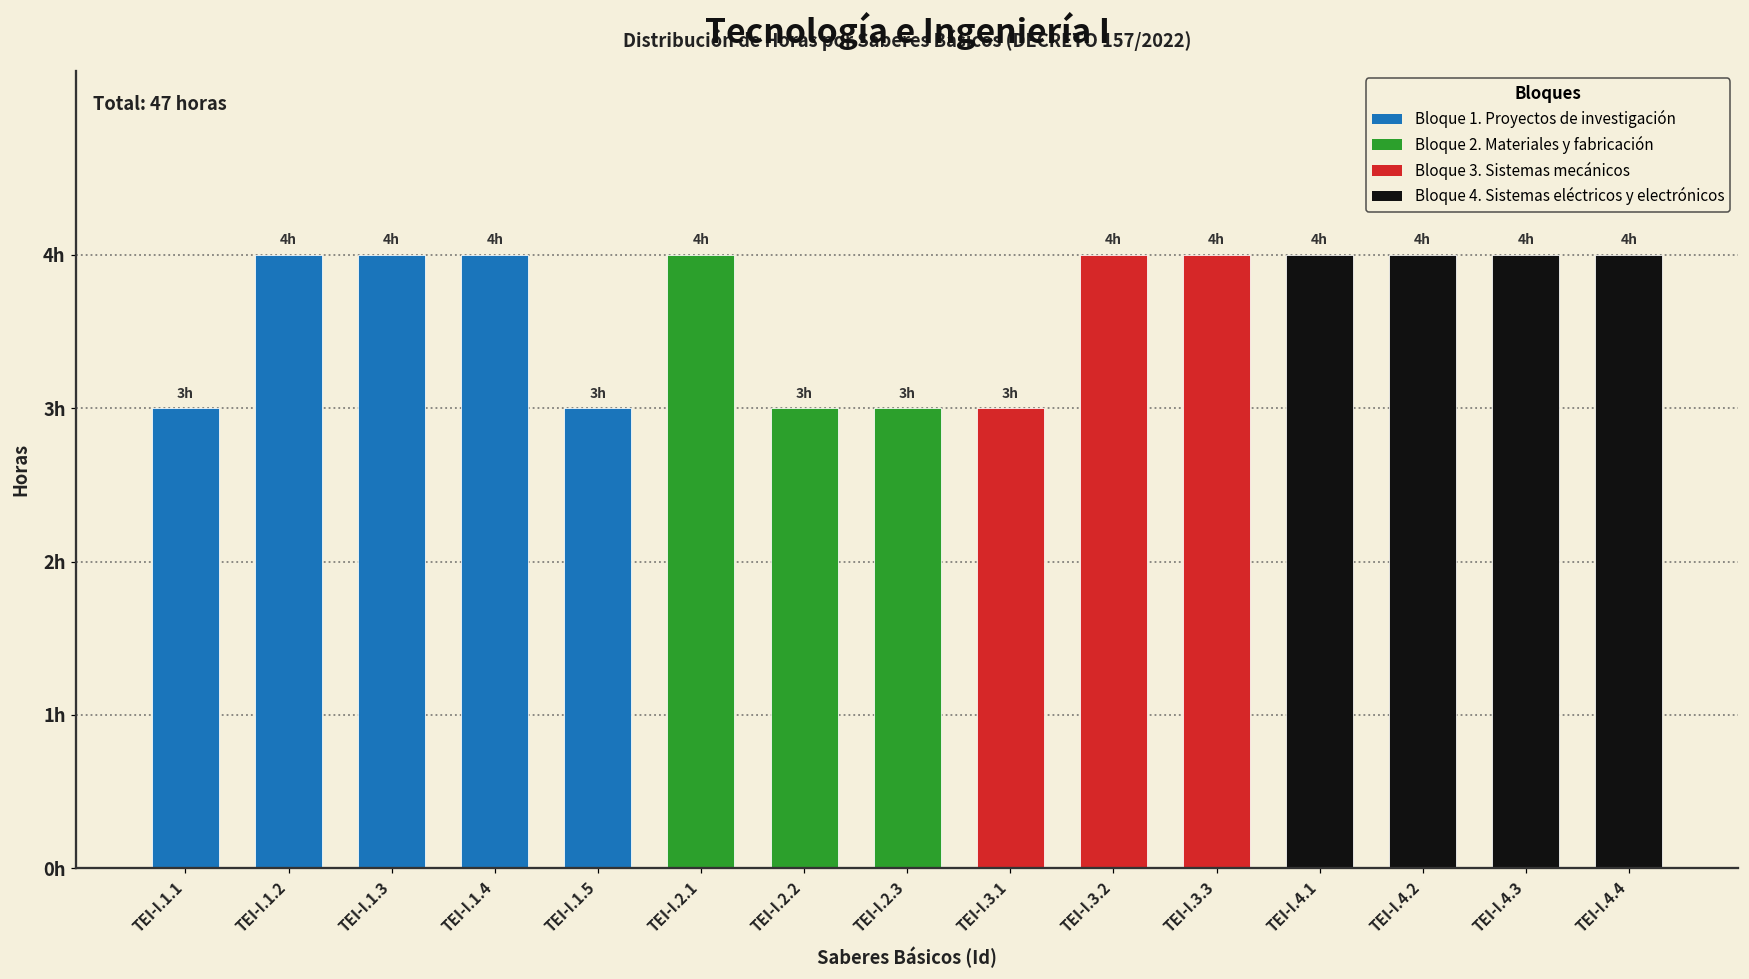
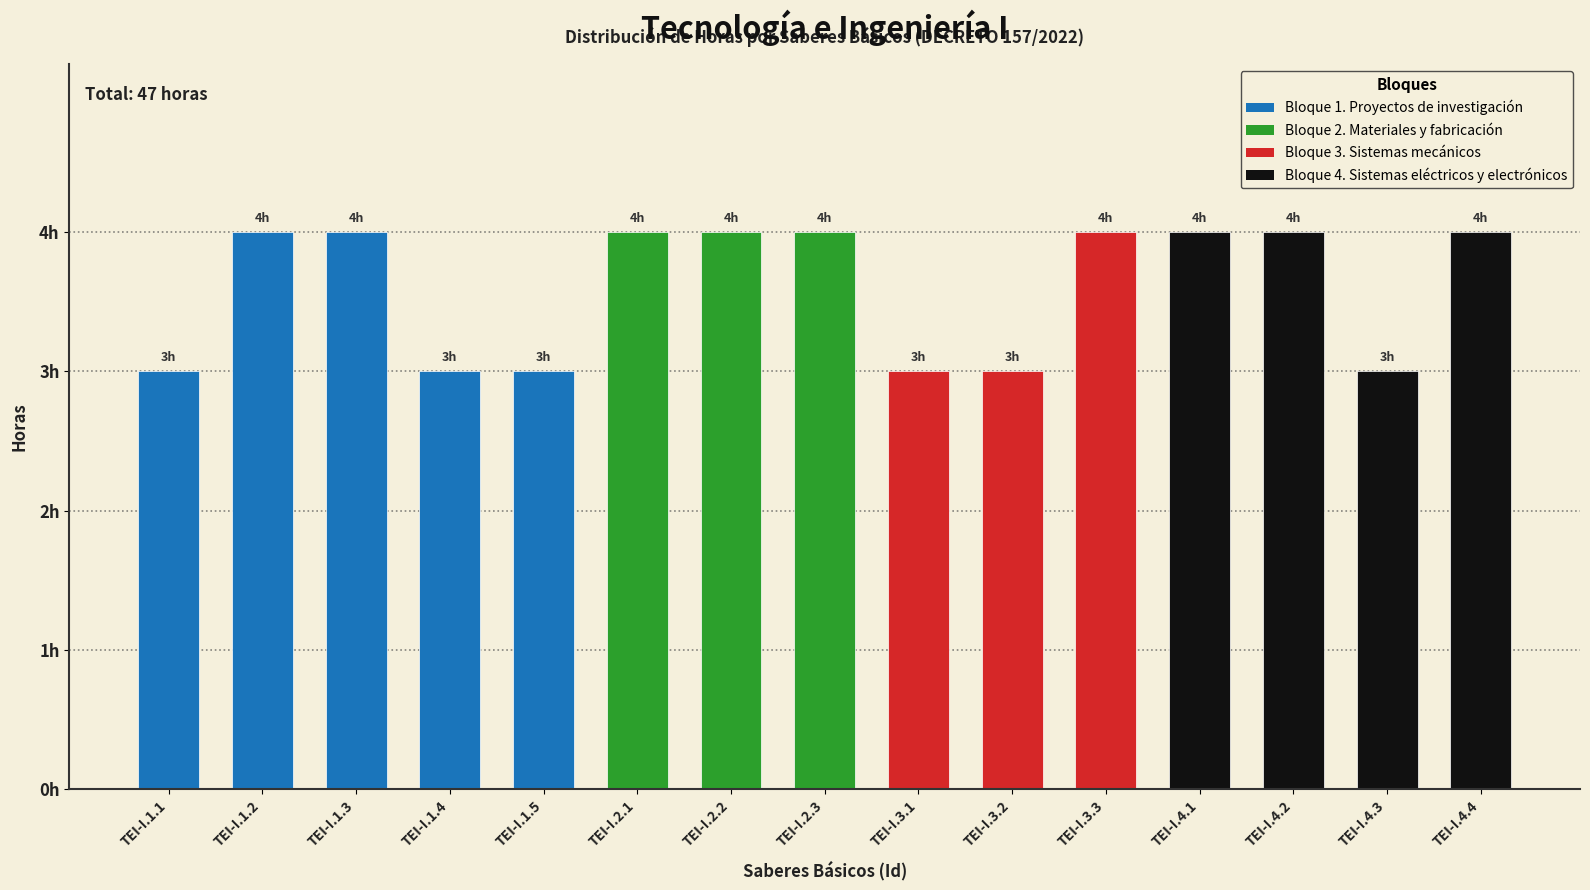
TEI-I.1.4: 4h -> 3h
TEI-I.2.2: 3h -> 4h
TEI-I.2.3: 3h -> 4h
TEI-I.3.2: 4h -> 3h
TEI-I.4.3: 4h -> 3h
